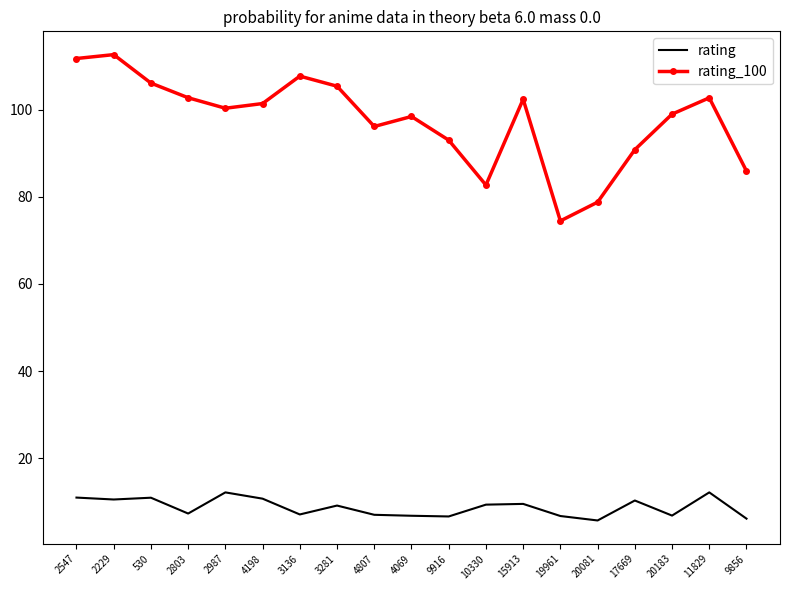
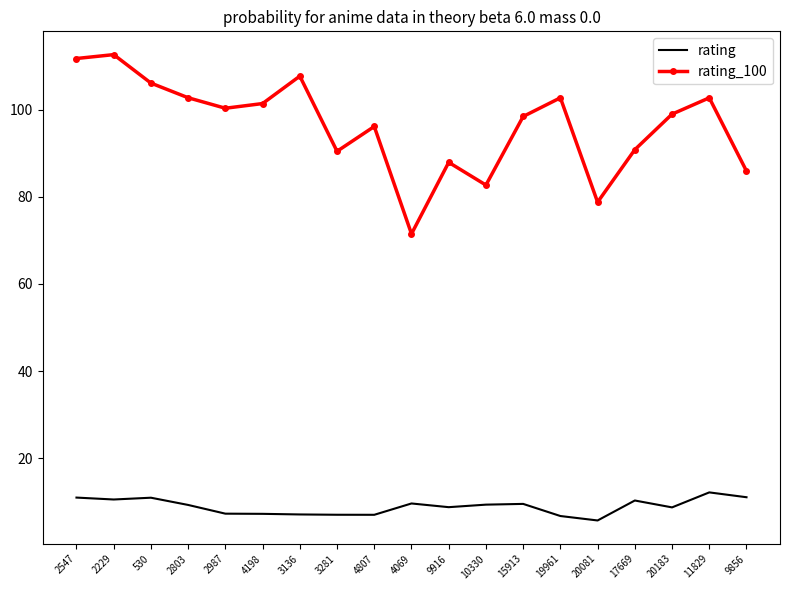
rating, 2803: 7 -> 9
rating, 2987: 12 -> 7
rating, 4198: 11 -> 7
rating, 3281: 9 -> 7
rating_100, 3281: 105 -> 90
rating, 4069: 7 -> 10
rating_100, 4069: 98 -> 71
rating, 9916: 7 -> 9
rating_100, 9916: 93 -> 88
rating_100, 15913: 102 -> 98
rating_100, 19961: 74 -> 103
rating, 20183: 7 -> 9
rating, 9856: 6 -> 11
